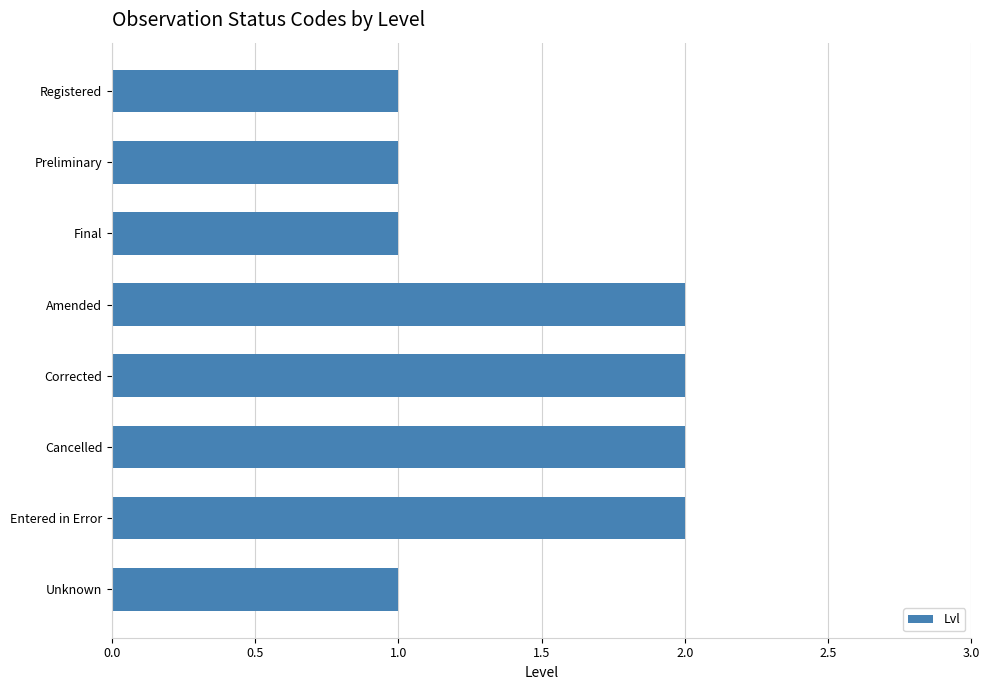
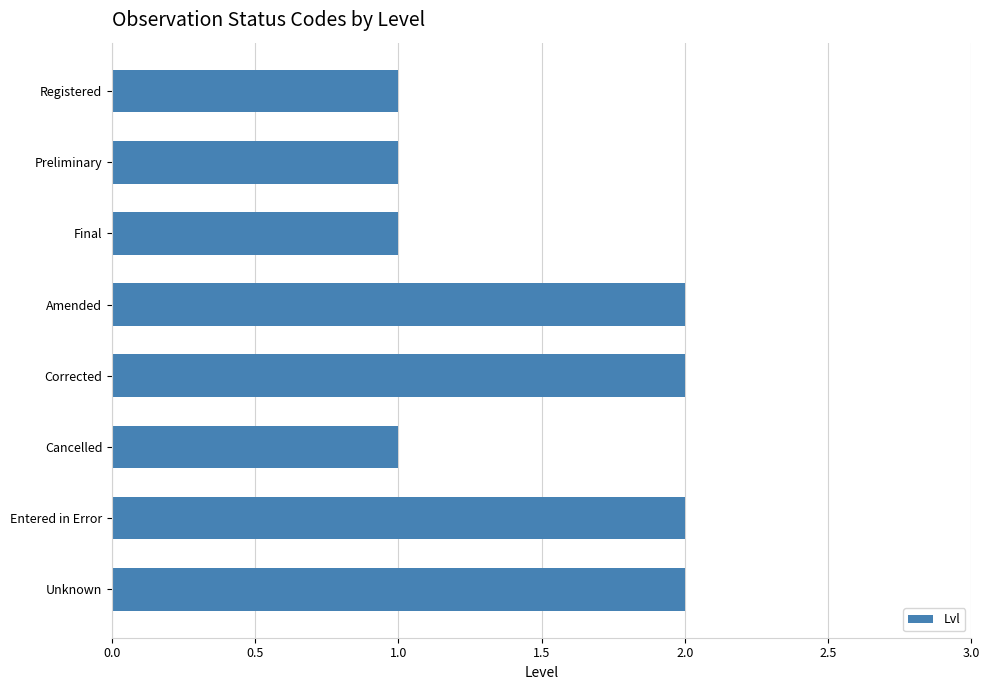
Cancelled: 2 -> 1
Unknown: 1 -> 2
